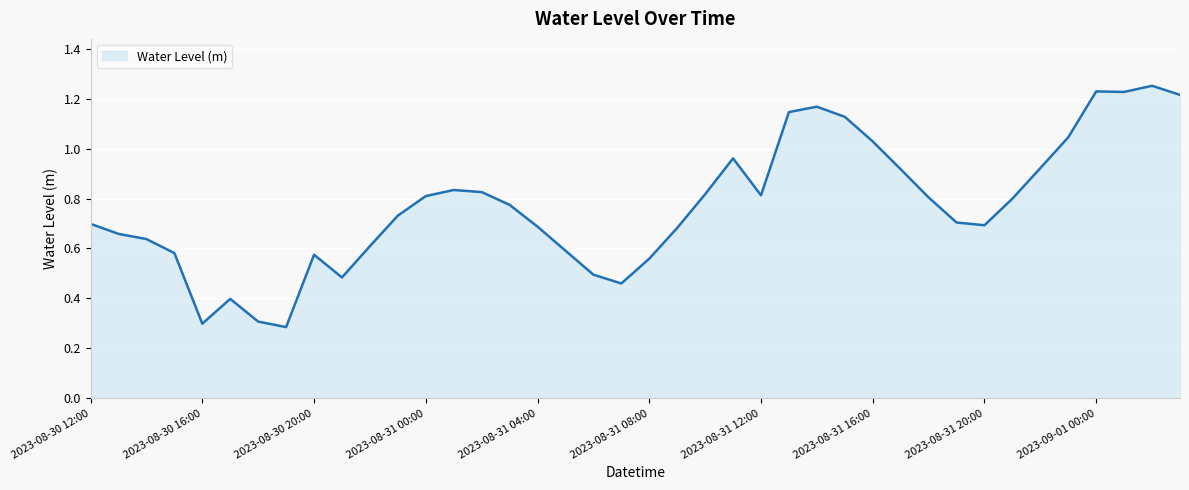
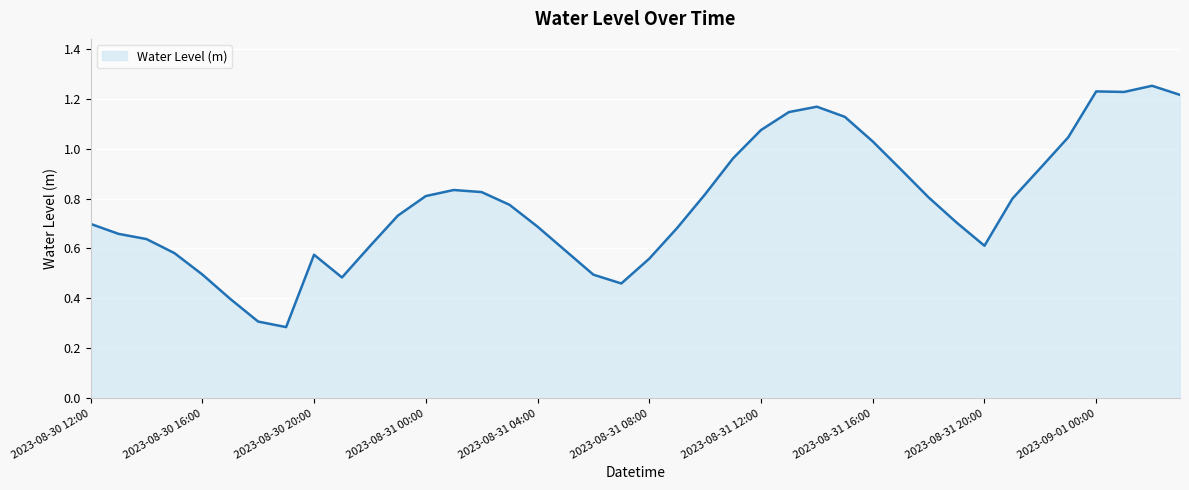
2023-08-30 16:00: 0.30 -> 0.50
2023-08-31 12:00: 0.81 -> 1.07
2023-08-31 20:00: 0.69 -> 0.61
